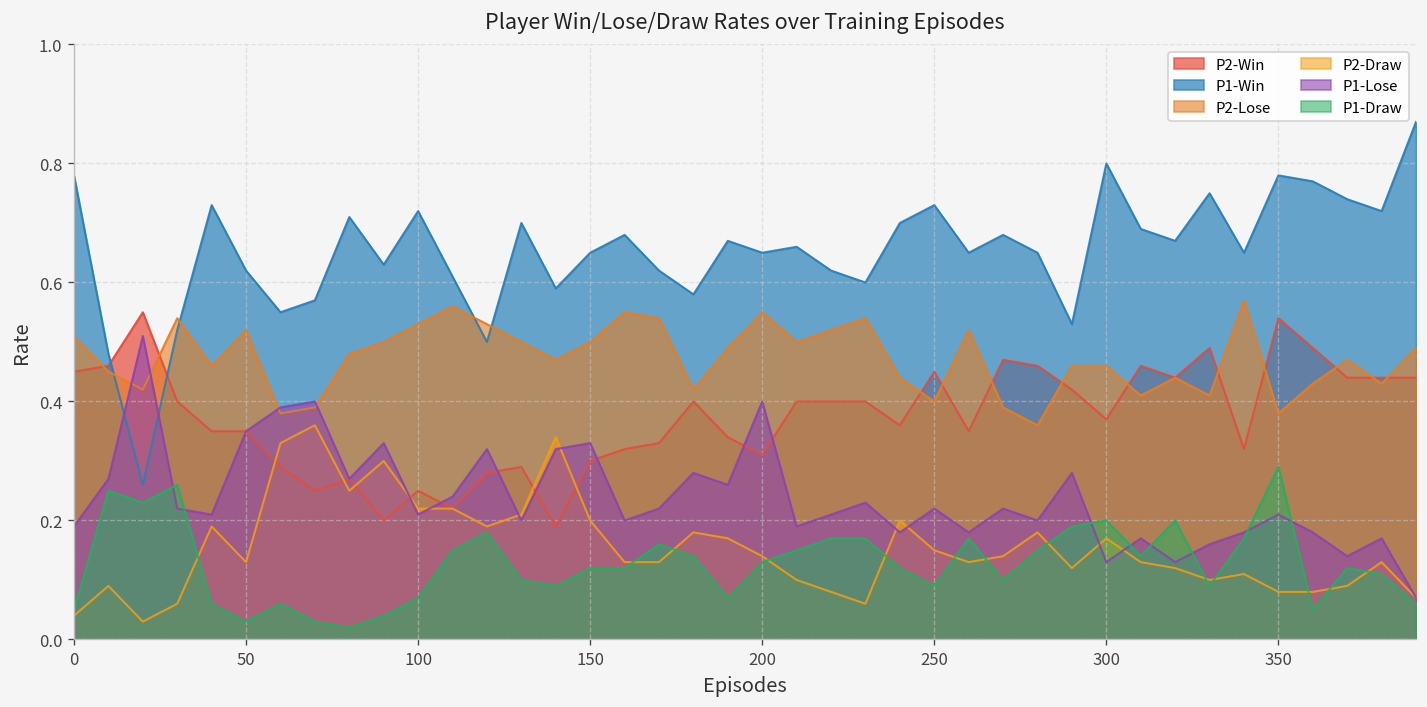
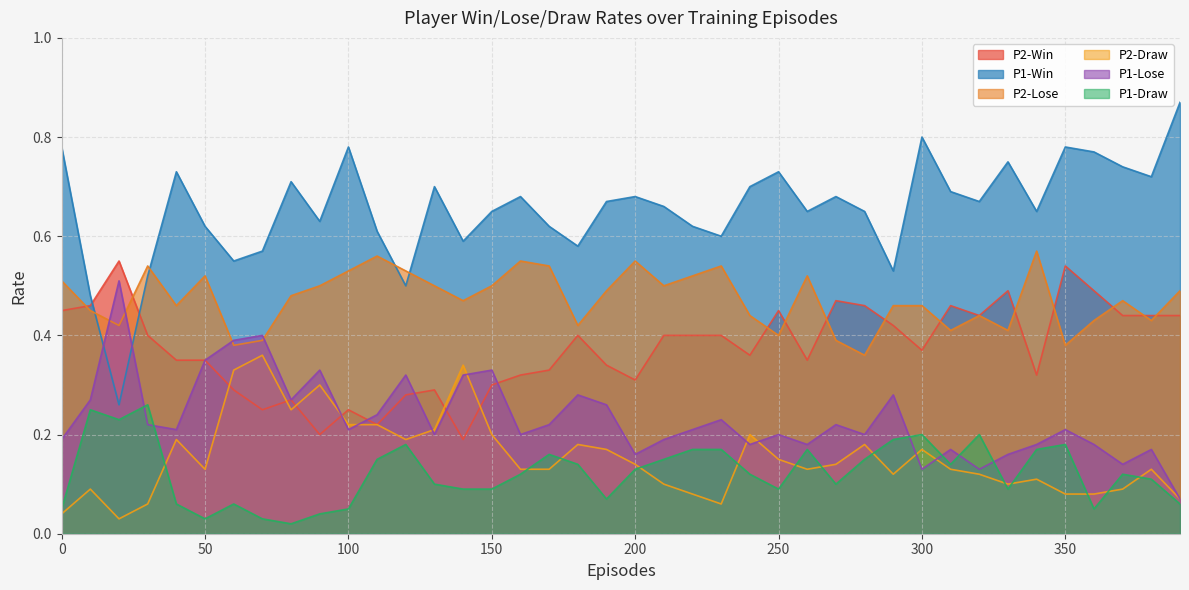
P1-Win, 100: 0.72 -> 0.78
P1-Draw, 100: 0.07 -> 0.05
P1-Draw, 150: 0.12 -> 0.09
P1-Win, 200: 0.65 -> 0.68
P1-Lose, 200: 0.40 -> 0.16
P1-Lose, 250: 0.22 -> 0.20
P1-Draw, 350: 0.29 -> 0.18
